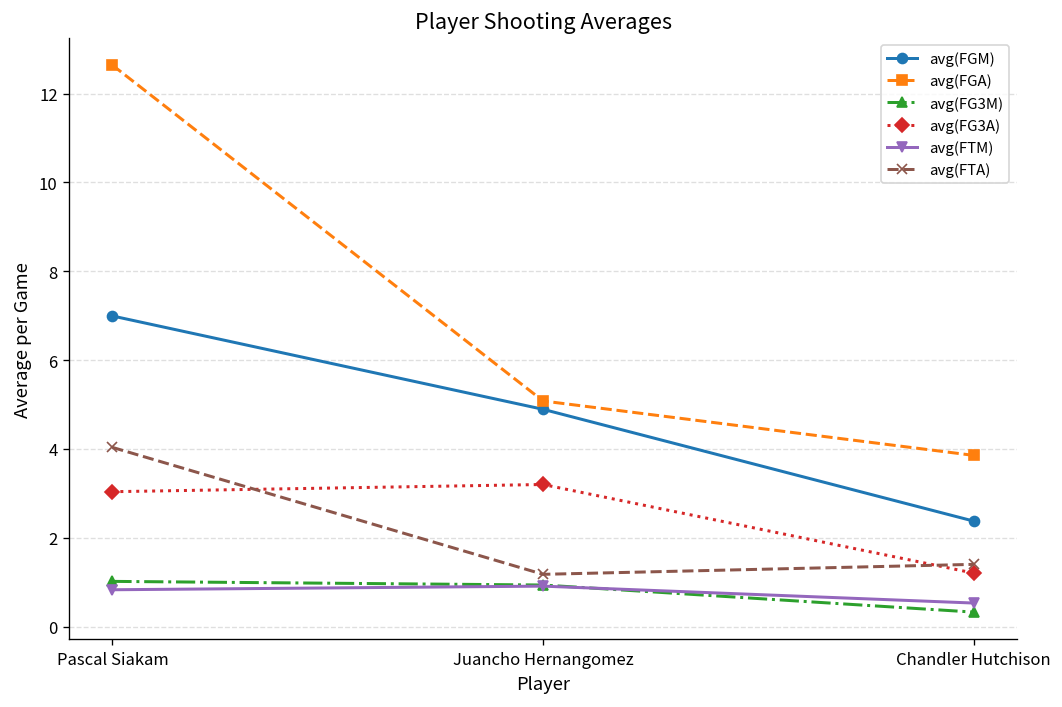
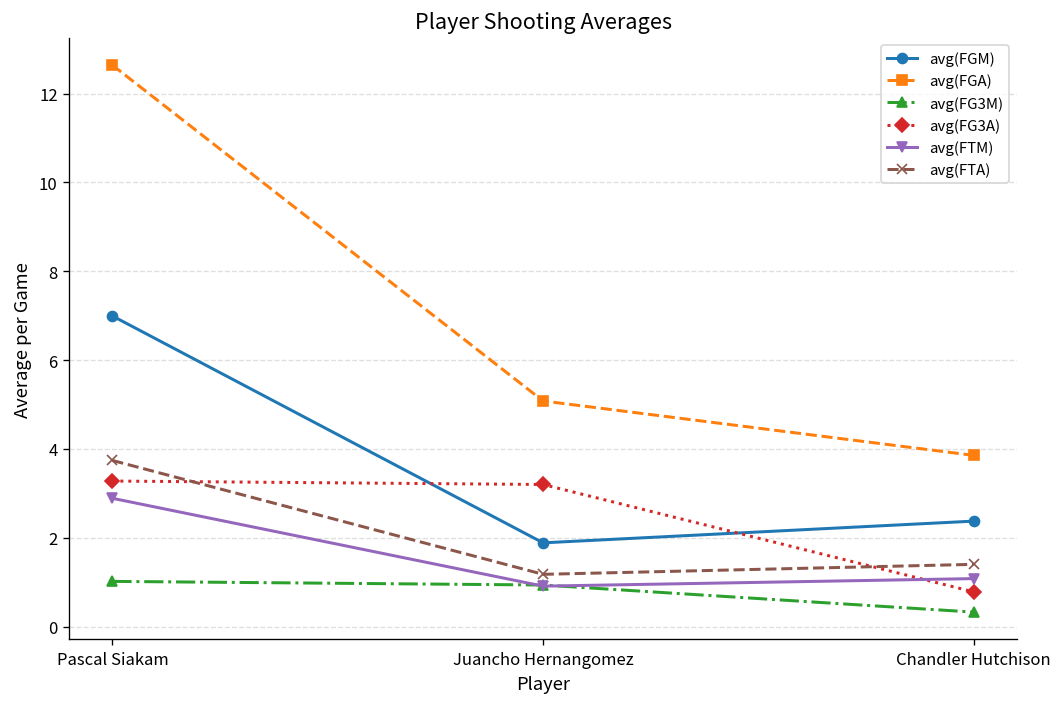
avg(FG3A), Pascal Siakam: 3.0 -> 3.3
avg(FTM), Pascal Siakam: 0.8 -> 2.9
avg(FTA), Pascal Siakam: 4.0 -> 3.7
avg(FGM), Juancho Hernangomez: 4.9 -> 1.9
avg(FG3A), Chandler Hutchison: 1.2 -> 0.8
avg(FTM), Chandler Hutchison: 0.5 -> 1.1
